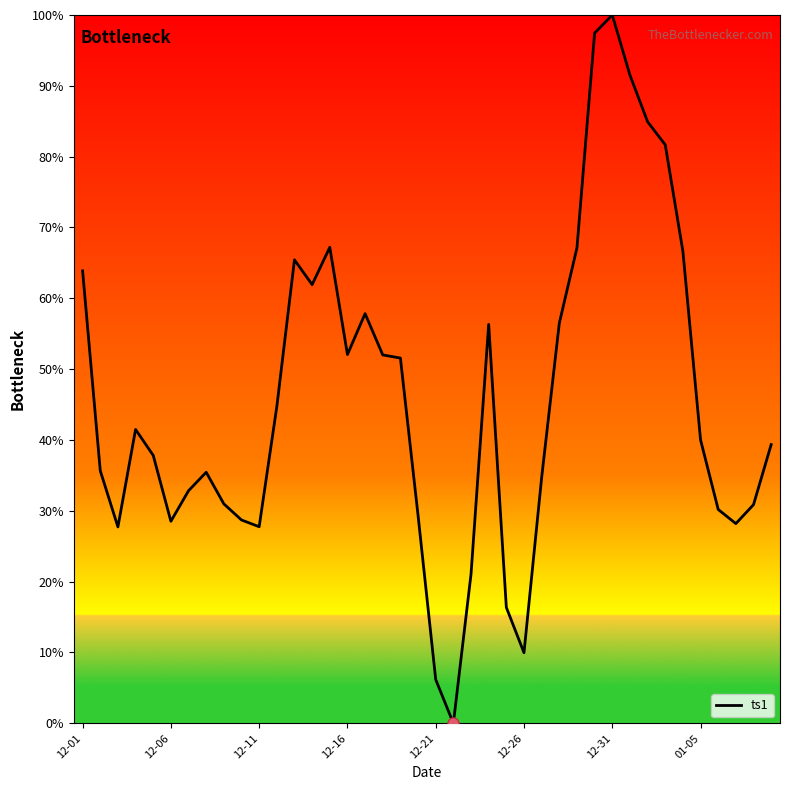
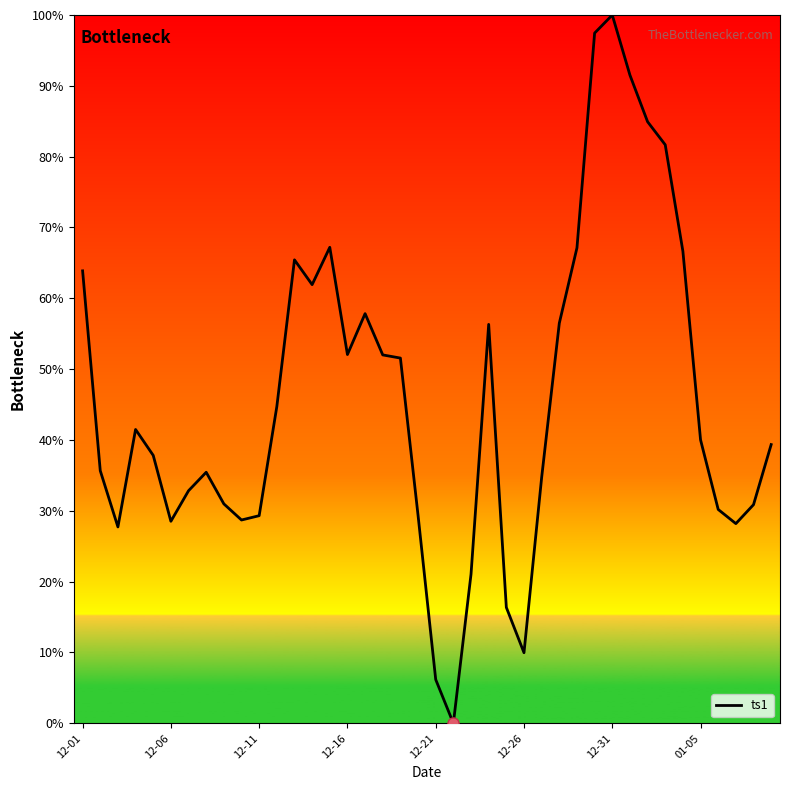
ts1, 12-11: 28% -> 29%
